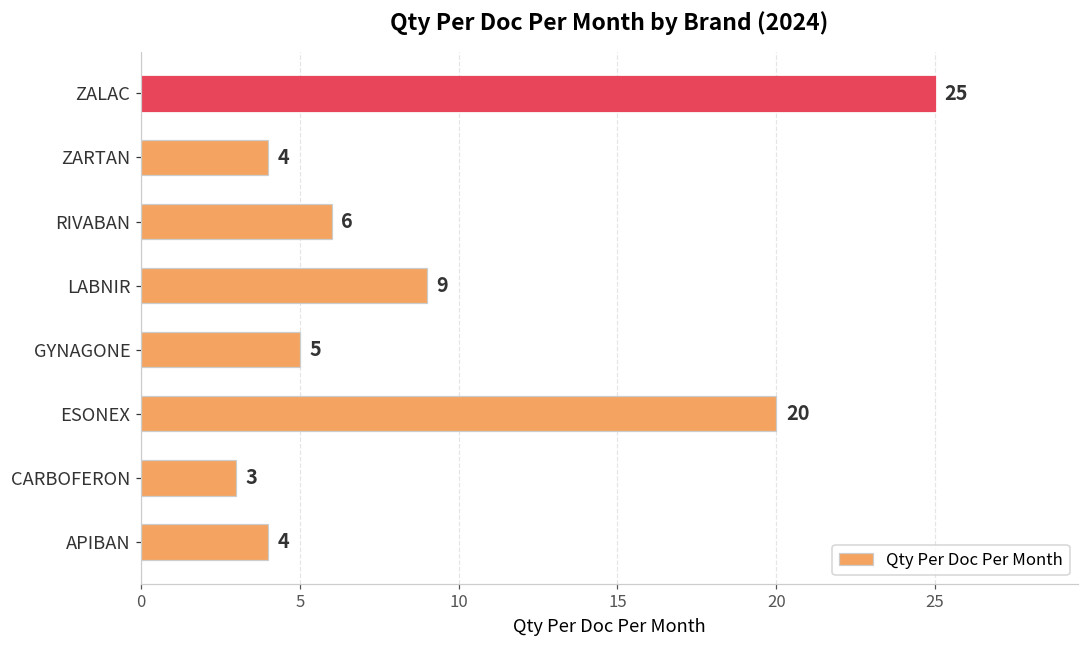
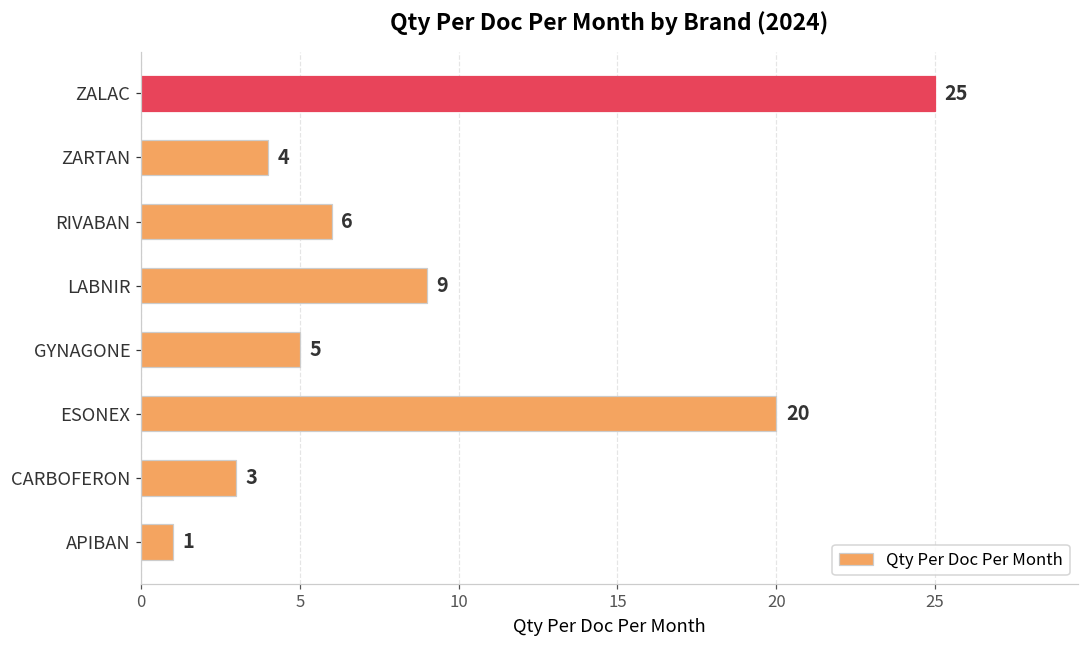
APIBAN: 4 -> 1
